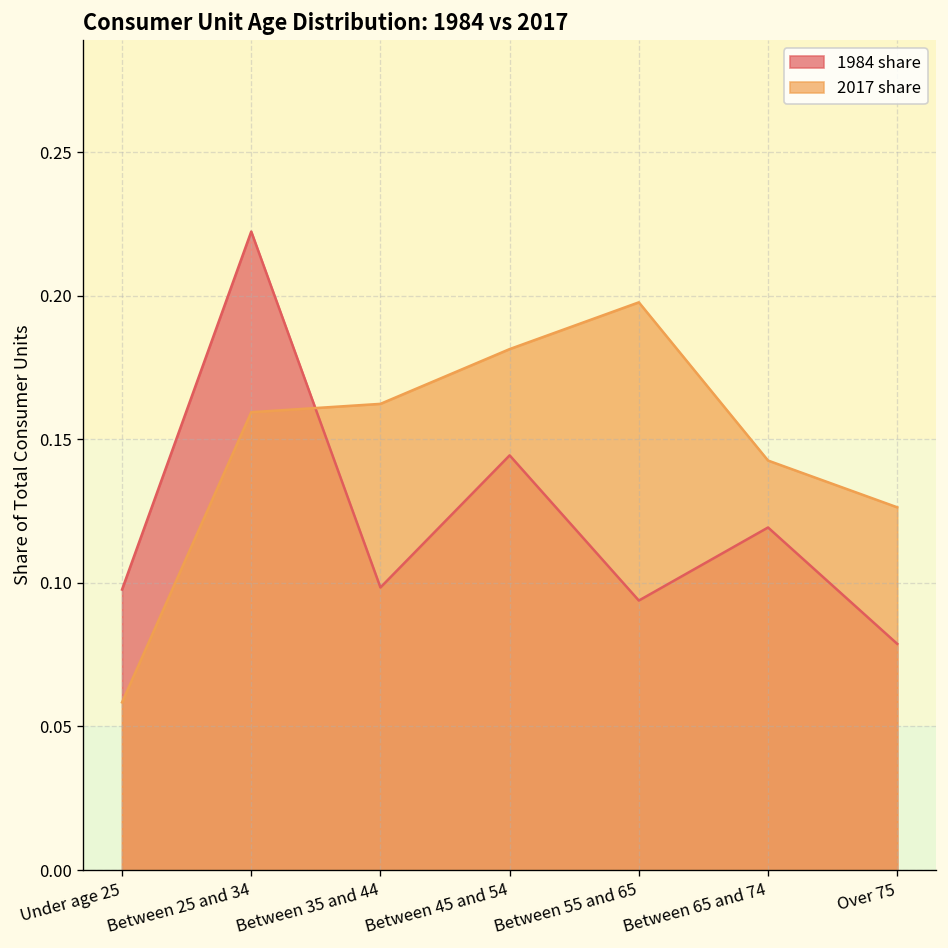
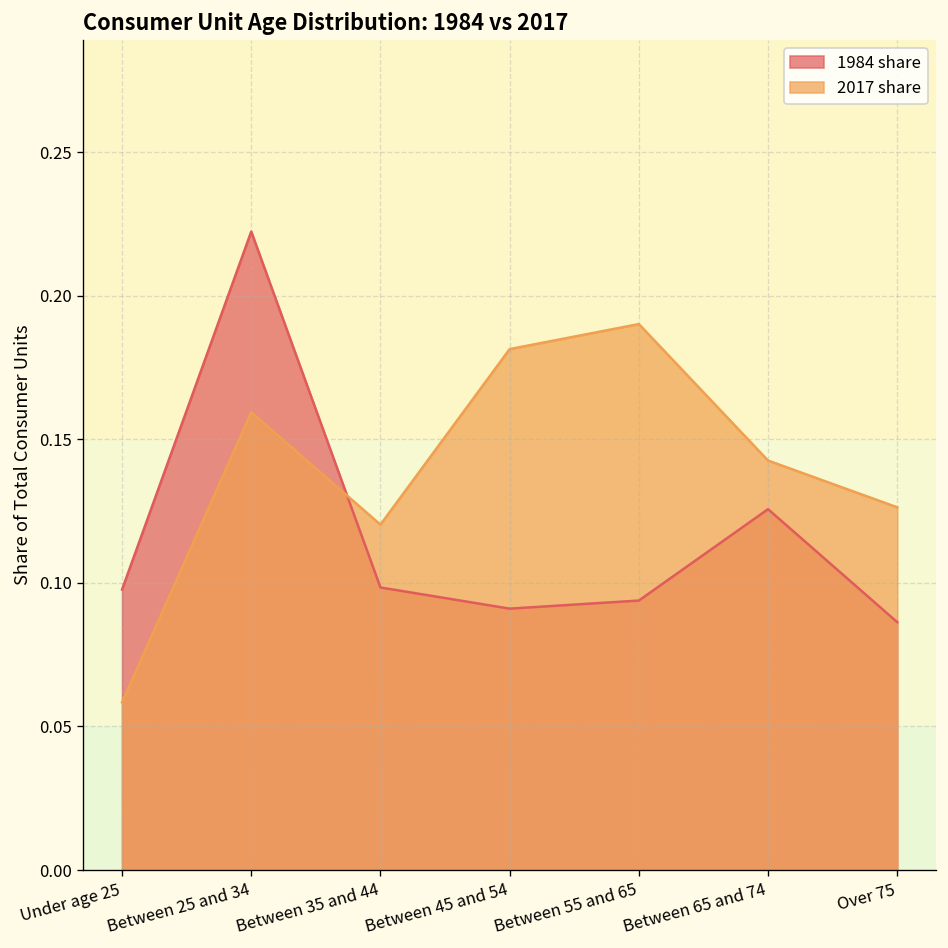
2017 share, Between 35 and 44: 0.162 -> 0.120
1984 share, Between 45 and 54: 0.144 -> 0.091
2017 share, Between 55 and 65: 0.198 -> 0.190
1984 share, Between 65 and 74: 0.119 -> 0.126
1984 share, Over 75: 0.079 -> 0.086
